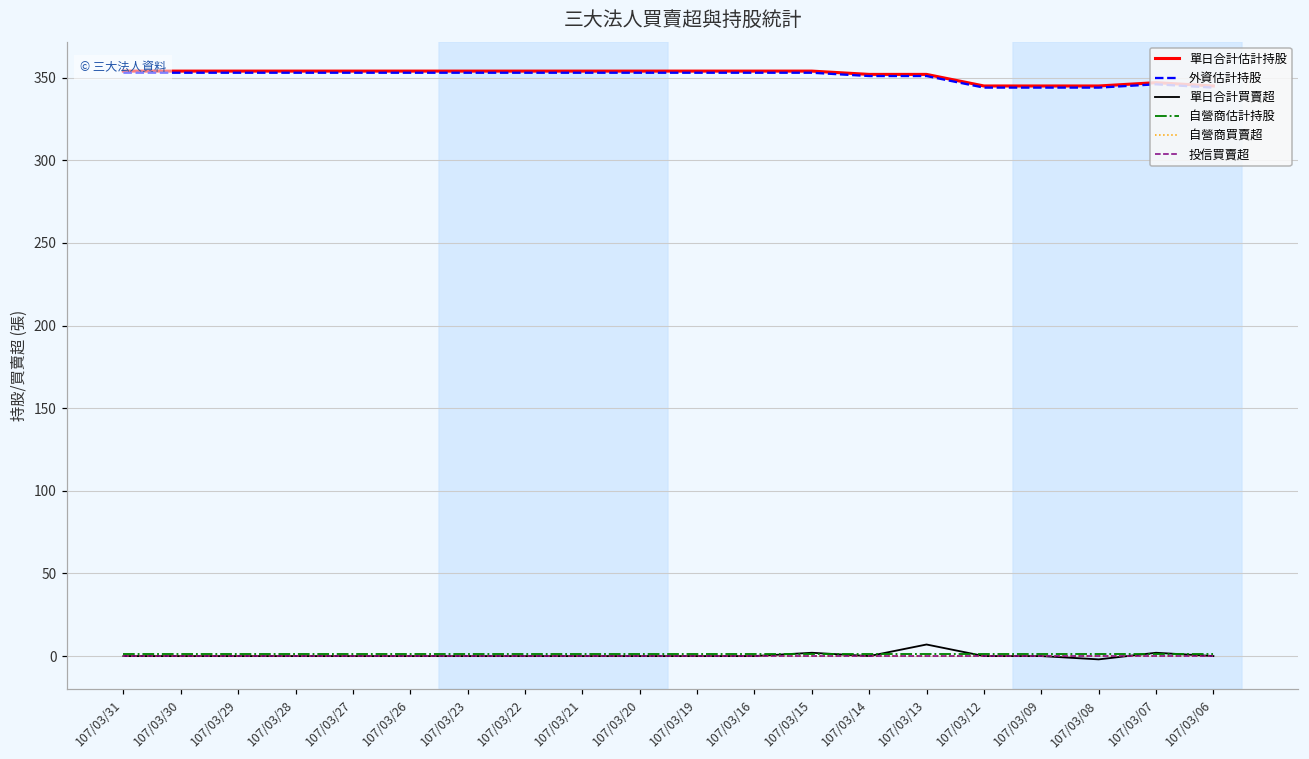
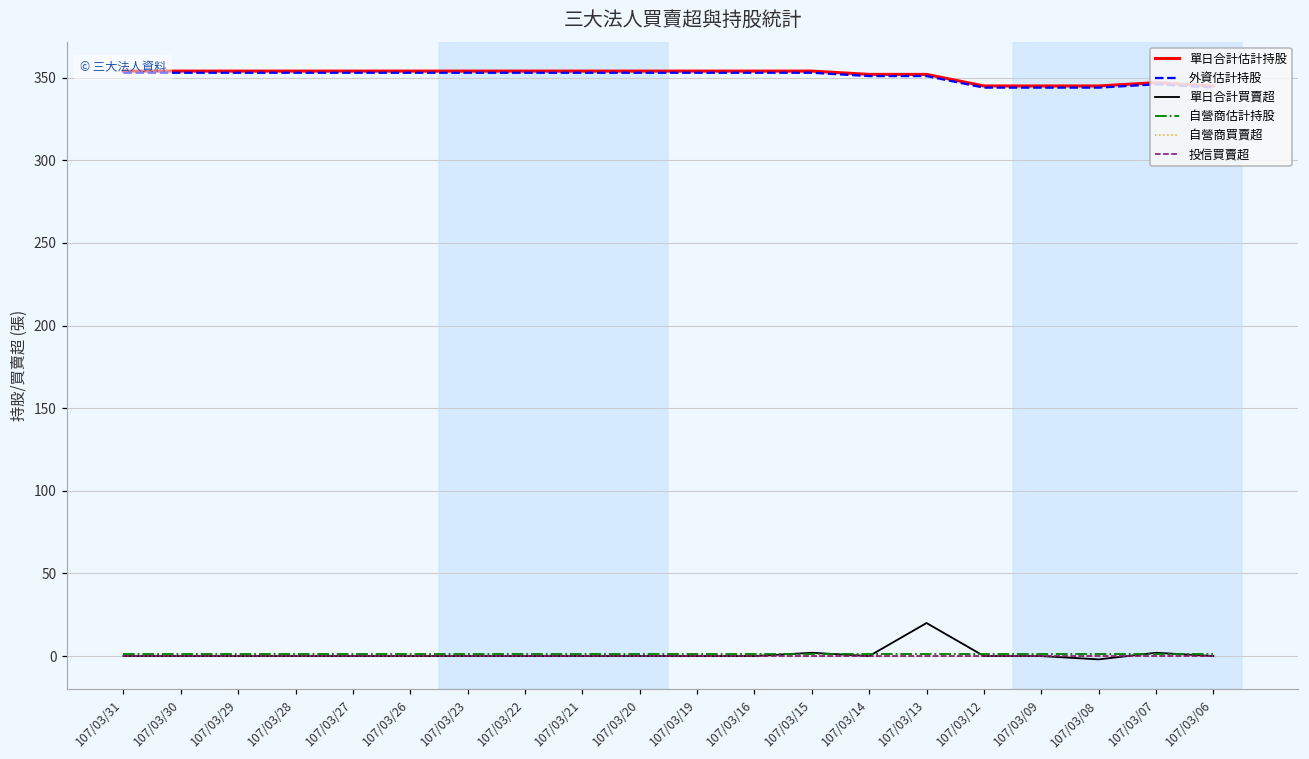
單日合計買賣超, 107/03/13: 7 -> 20
